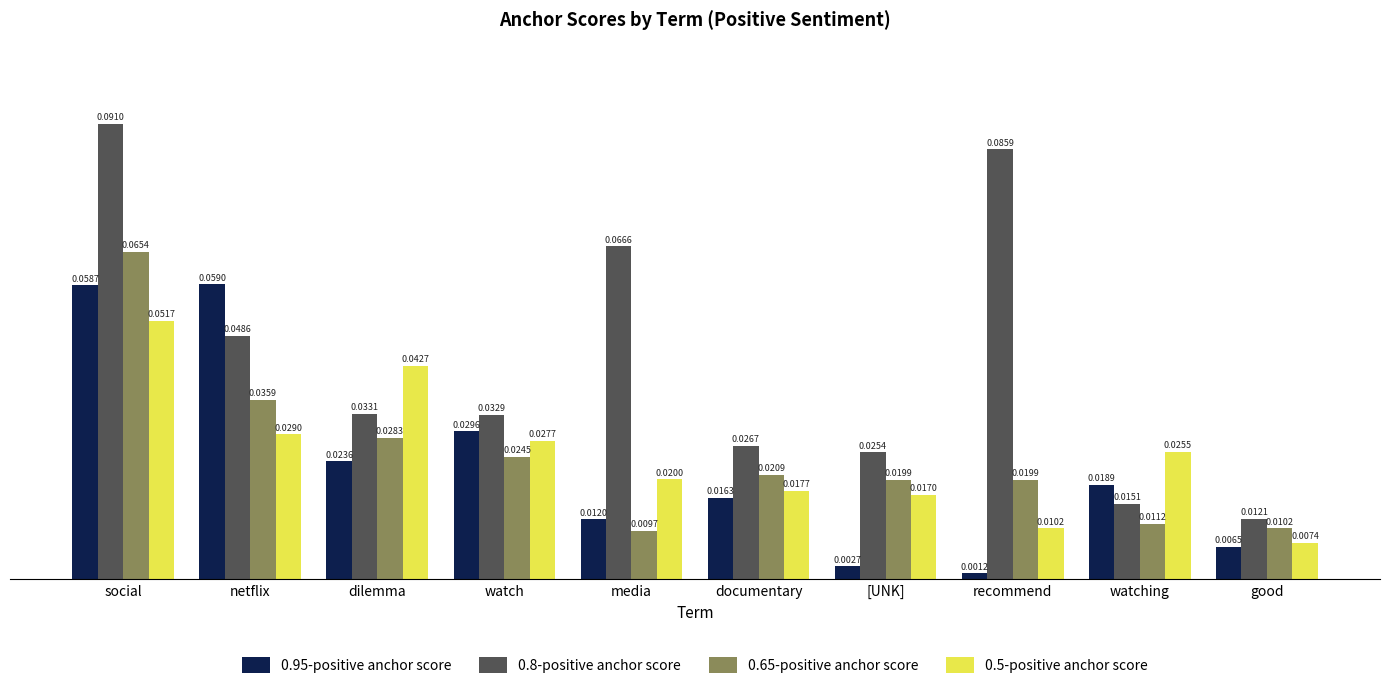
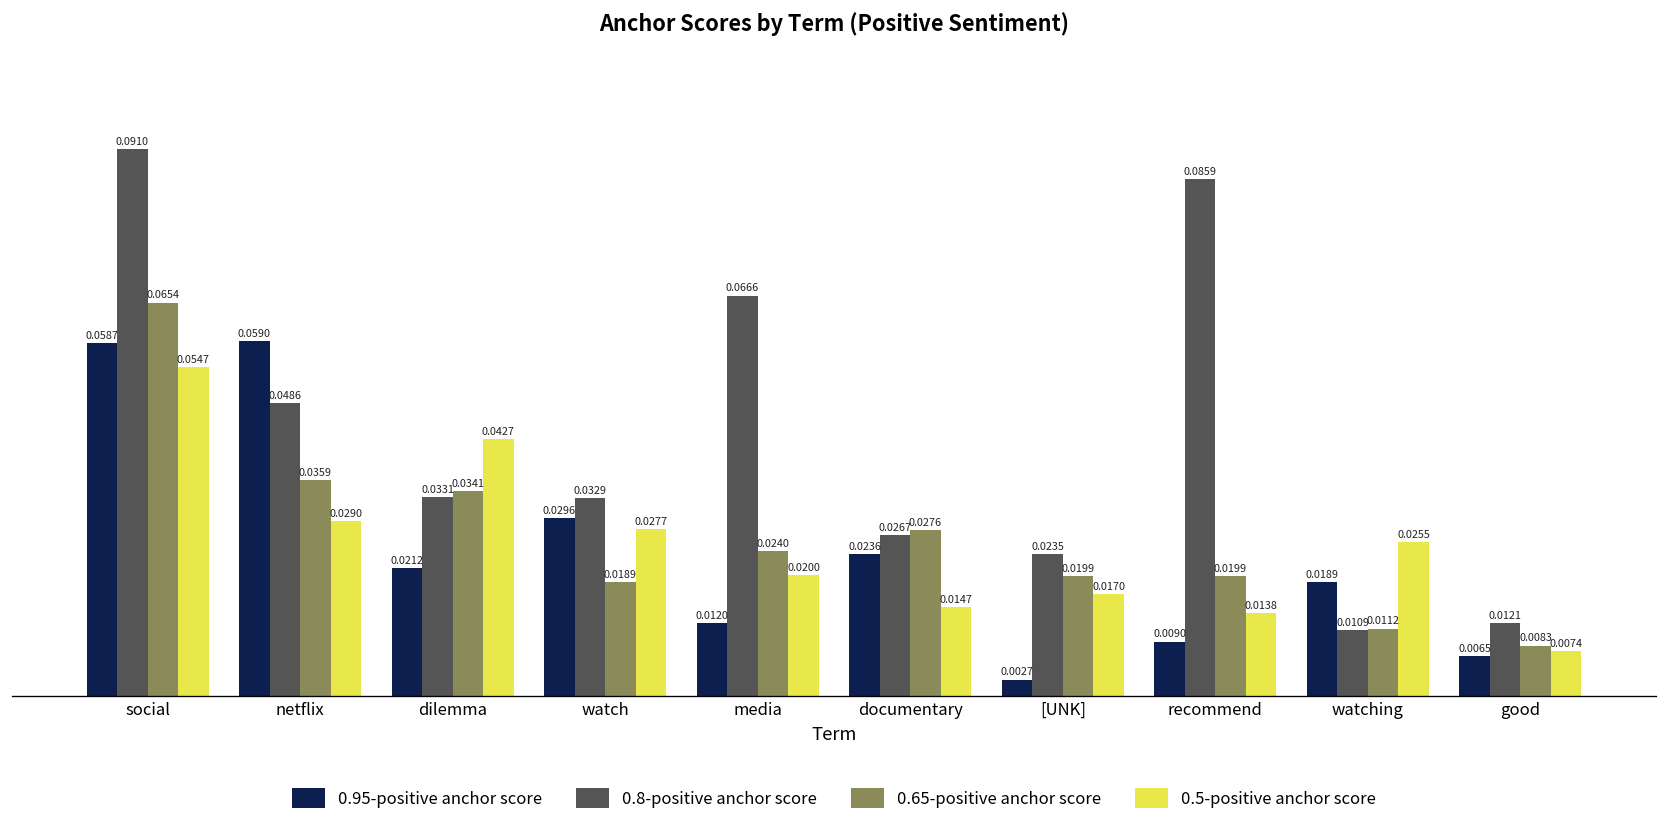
0.5-positive anchor score, social: 0.0517 -> 0.0547
0.95-positive anchor score, dilemma: 0.0236 -> 0.0212
0.65-positive anchor score, dilemma: 0.0283 -> 0.0341
0.65-positive anchor score, watch: 0.0245 -> 0.0189
0.65-positive anchor score, media: 0.0097 -> 0.0240
0.95-positive anchor score, documentary: 0.0163 -> 0.0236
0.65-positive anchor score, documentary: 0.0209 -> 0.0276
0.5-positive anchor score, documentary: 0.0177 -> 0.0147
0.8-positive anchor score, [UNK]: 0.0254 -> 0.0235
0.95-positive anchor score, recommend: 0.0012 -> 0.0090
0.5-positive anchor score, recommend: 0.0102 -> 0.0138
0.8-positive anchor score, watching: 0.0151 -> 0.0109
0.65-positive anchor score, good: 0.0102 -> 0.0083
